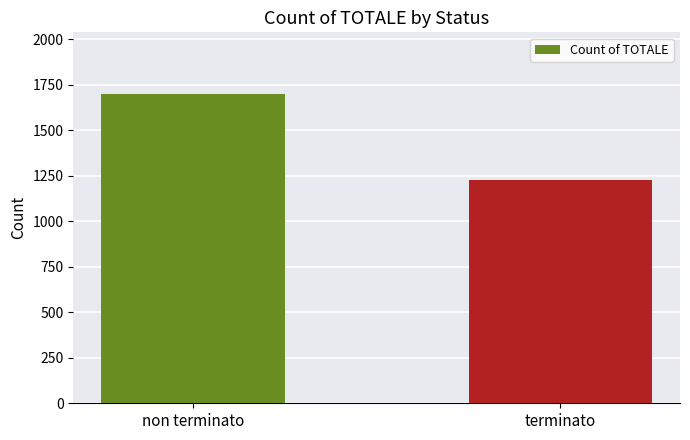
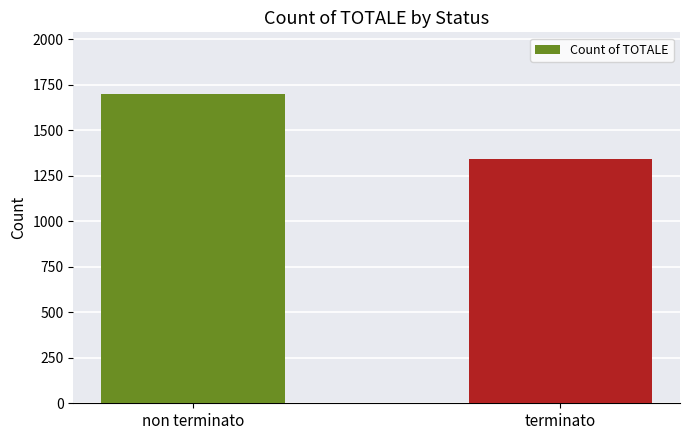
terminato: 1230 -> 1340
